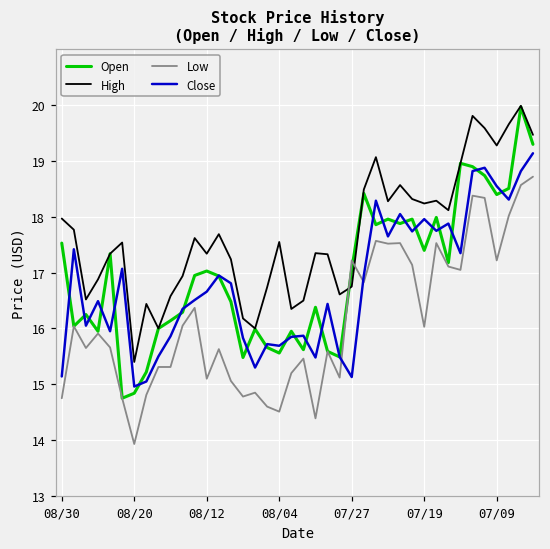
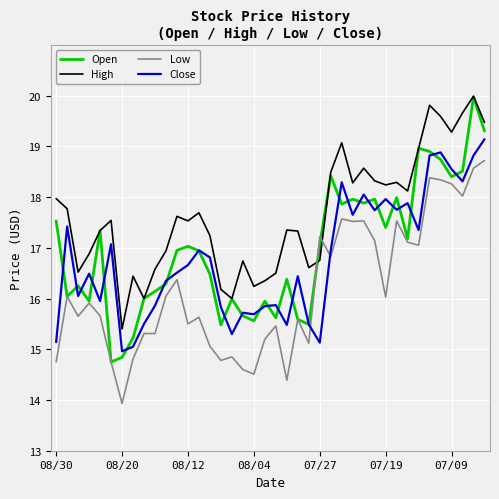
High, 08/12: 17.3 -> 17.5
Low, 08/12: 15.1 -> 15.5
High, 08/04: 17.6 -> 16.2
Low, 07/09: 17.2 -> 18.3
